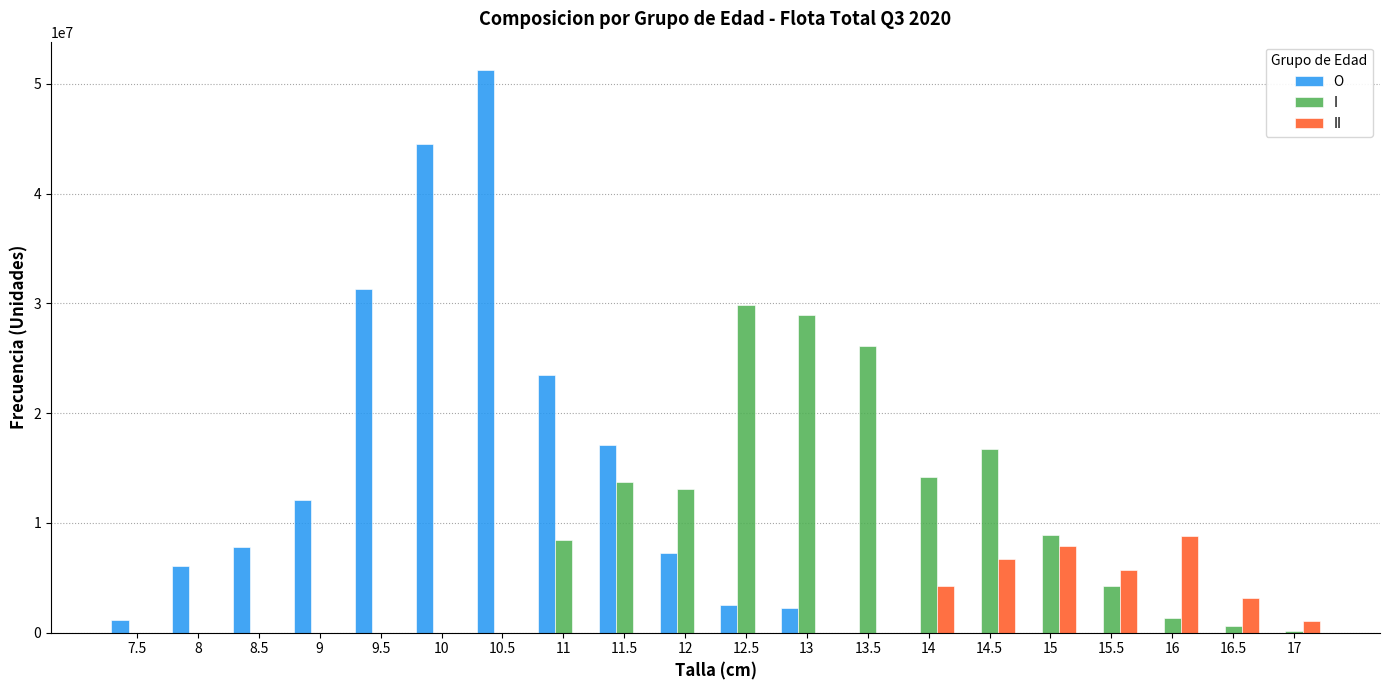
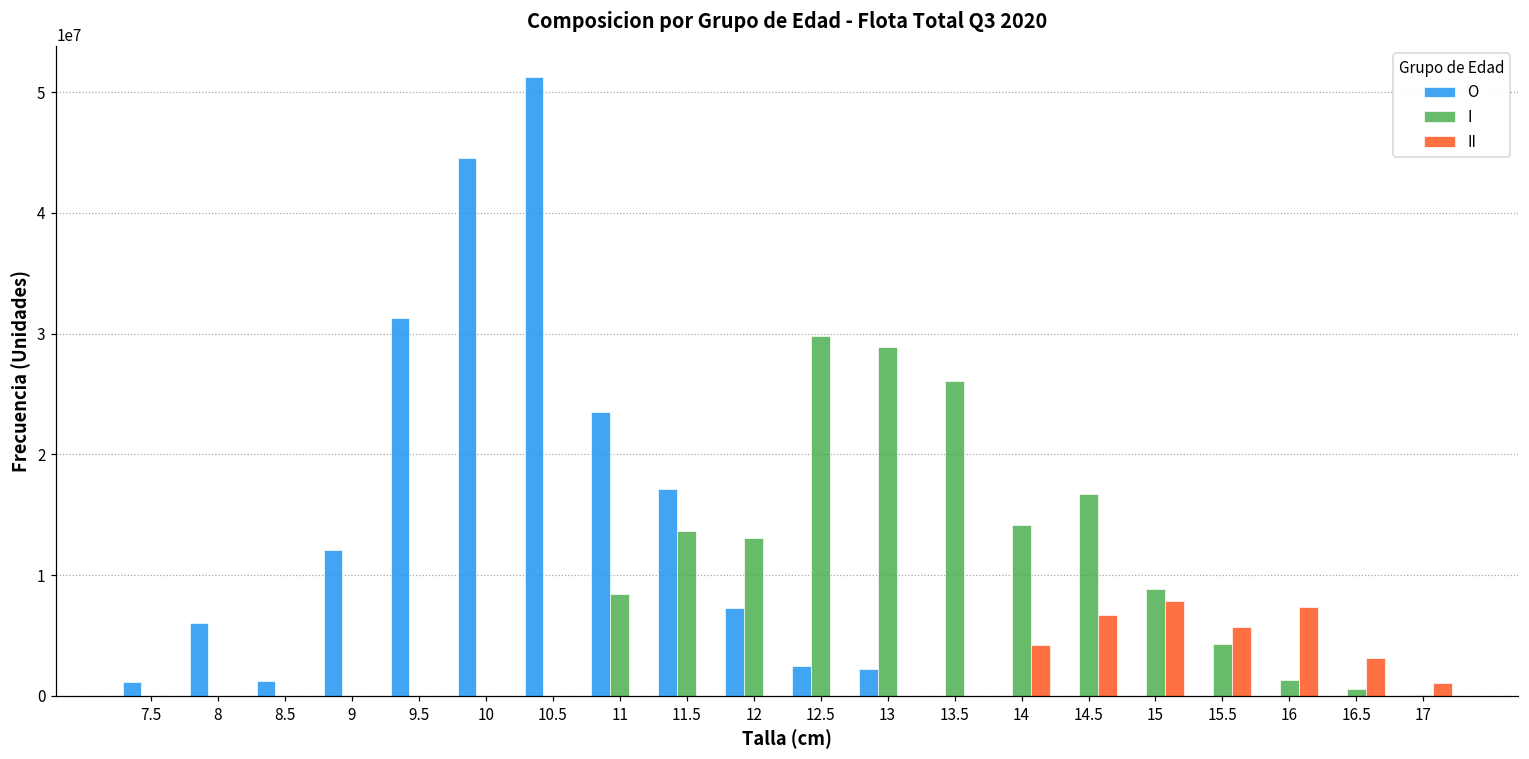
O, 8.5: 7800000 -> 1200000
II, 16: 8800000 -> 7400000
